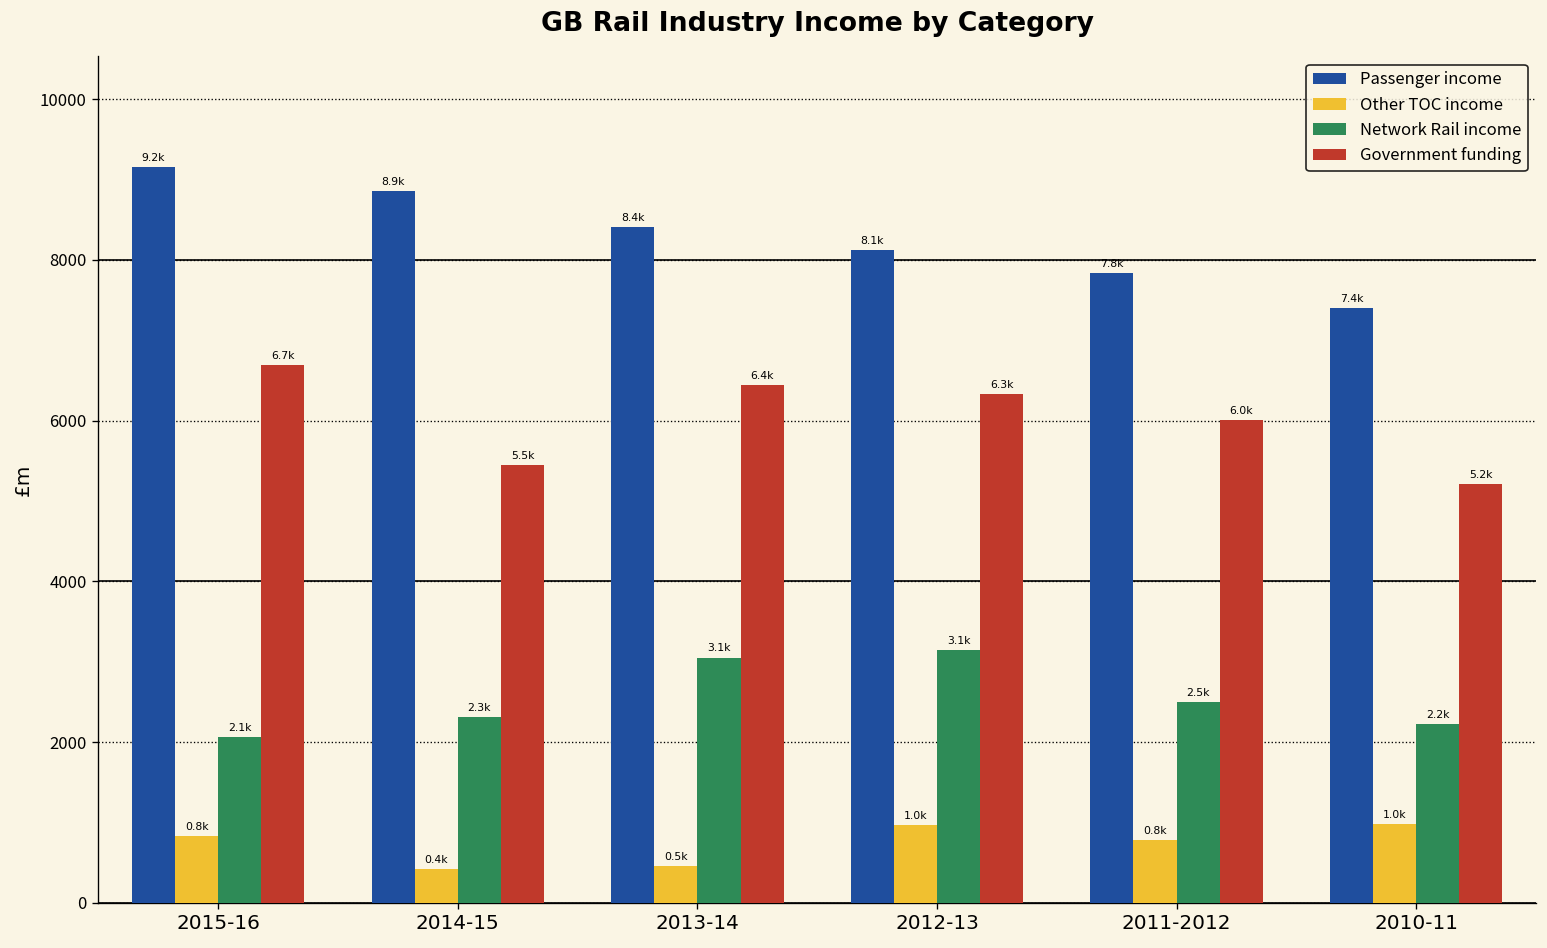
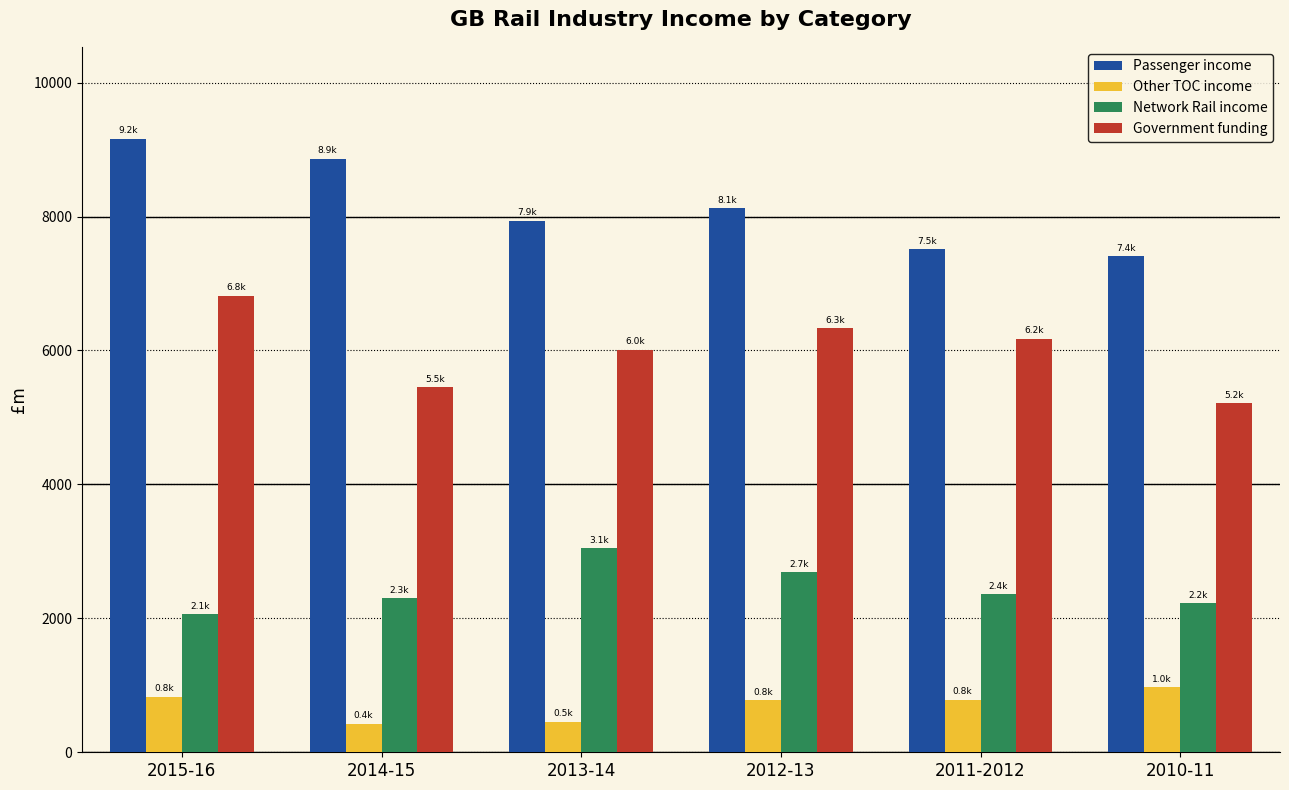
Government funding, 2015-16: 6.7k -> 6.8k
Passenger income, 2013-14: 8.4k -> 7.9k
Government funding, 2013-14: 6.4k -> 6.0k
Other TOC income, 2012-13: 1.0k -> 0.8k
Network Rail income, 2012-13: 3.1k -> 2.7k
Passenger income, 2011-2012: 7.8k -> 7.5k
Network Rail income, 2011-2012: 2.5k -> 2.4k
Government funding, 2011-2012: 6.0k -> 6.2k
